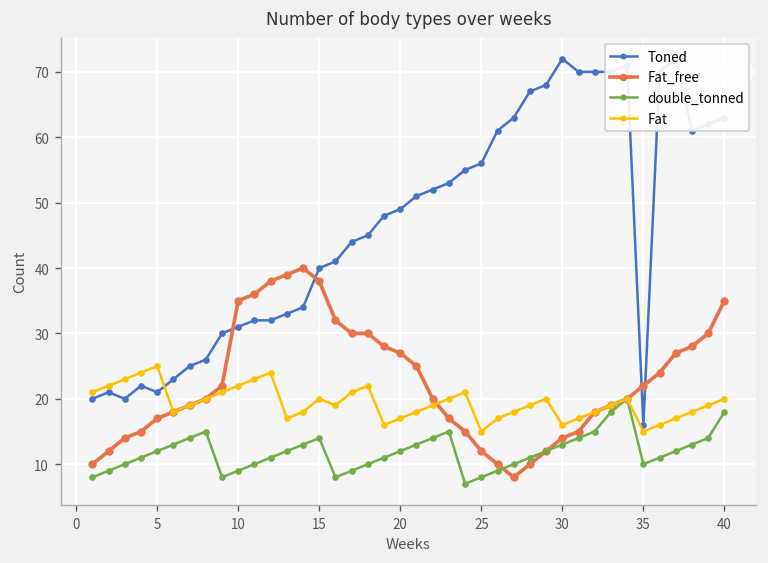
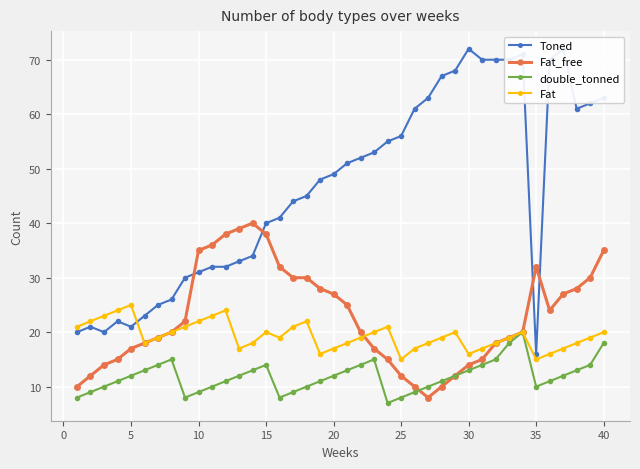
Fat_free, 35: 22 -> 32
